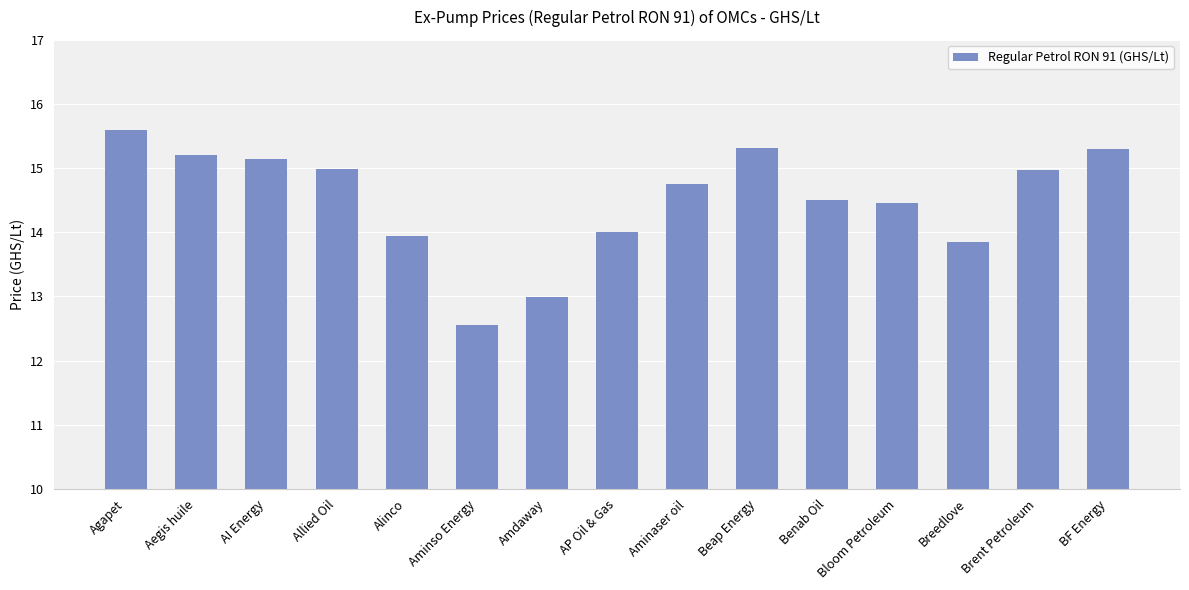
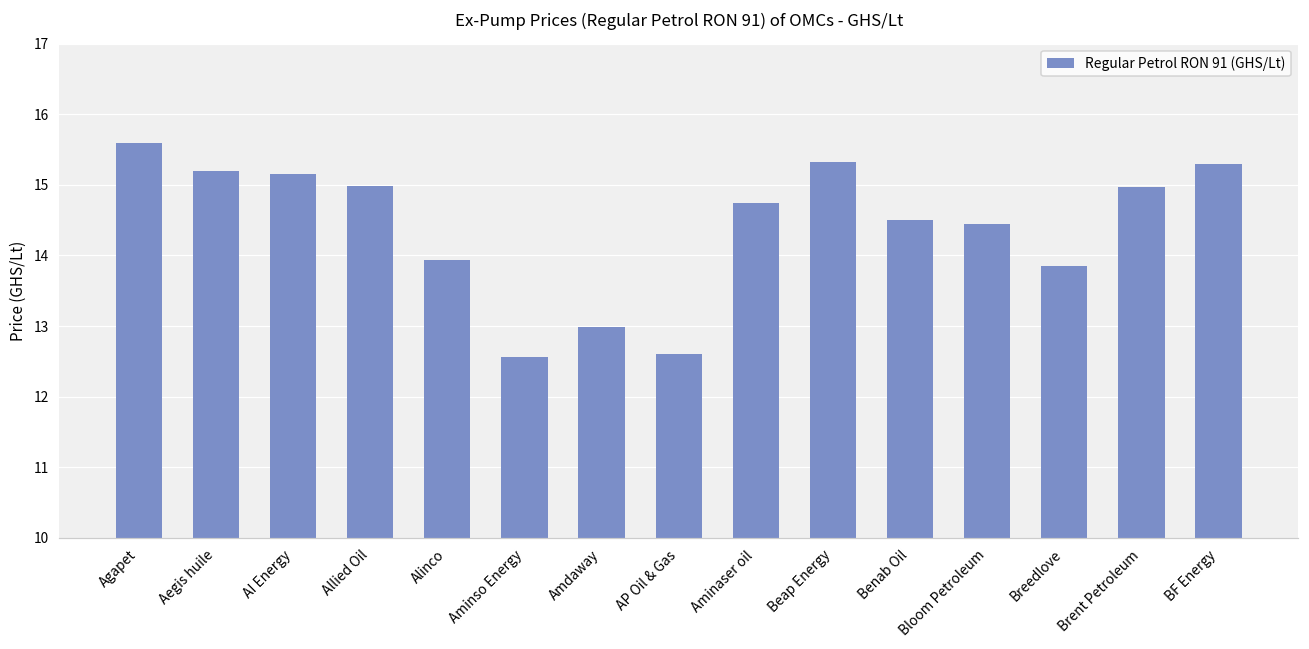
AP Oil & Gas: 14.0 -> 12.6
